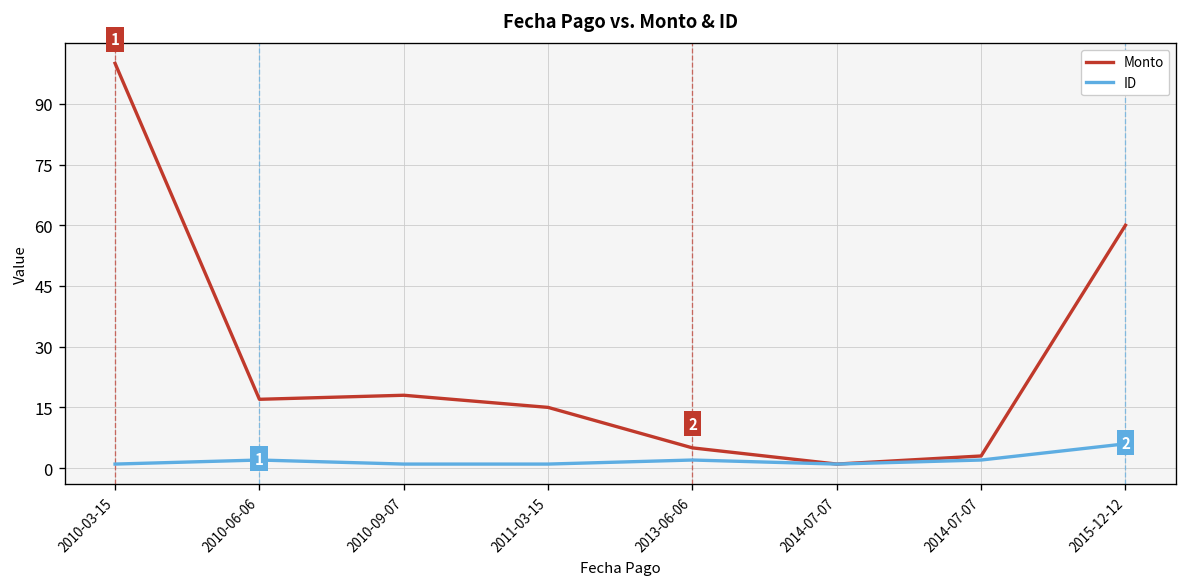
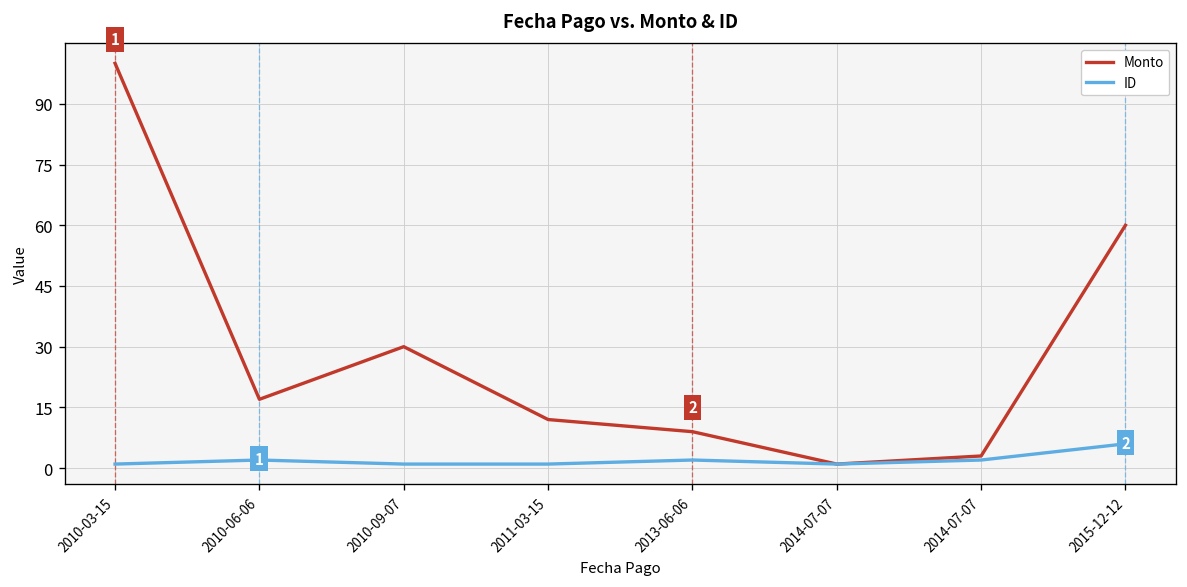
Monto, 2010-09-07: 18 -> 30
Monto, 2011-03-15: 15 -> 12
Monto, 2013-06-06: 5 -> 9
